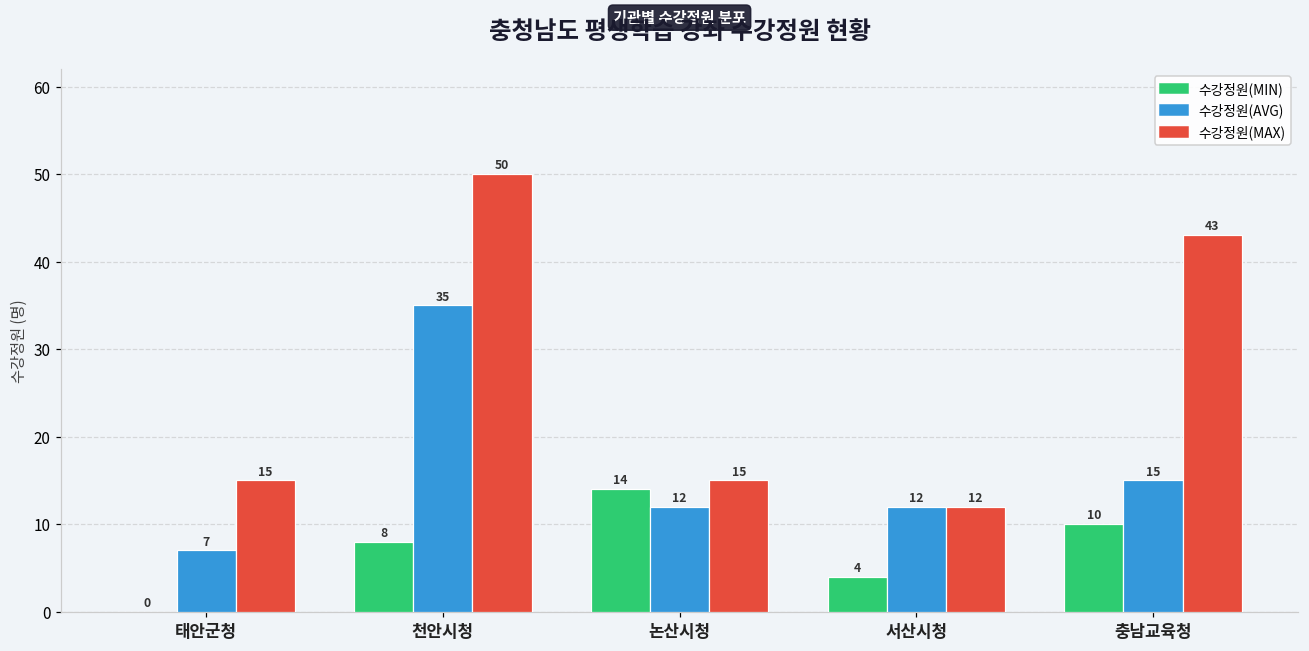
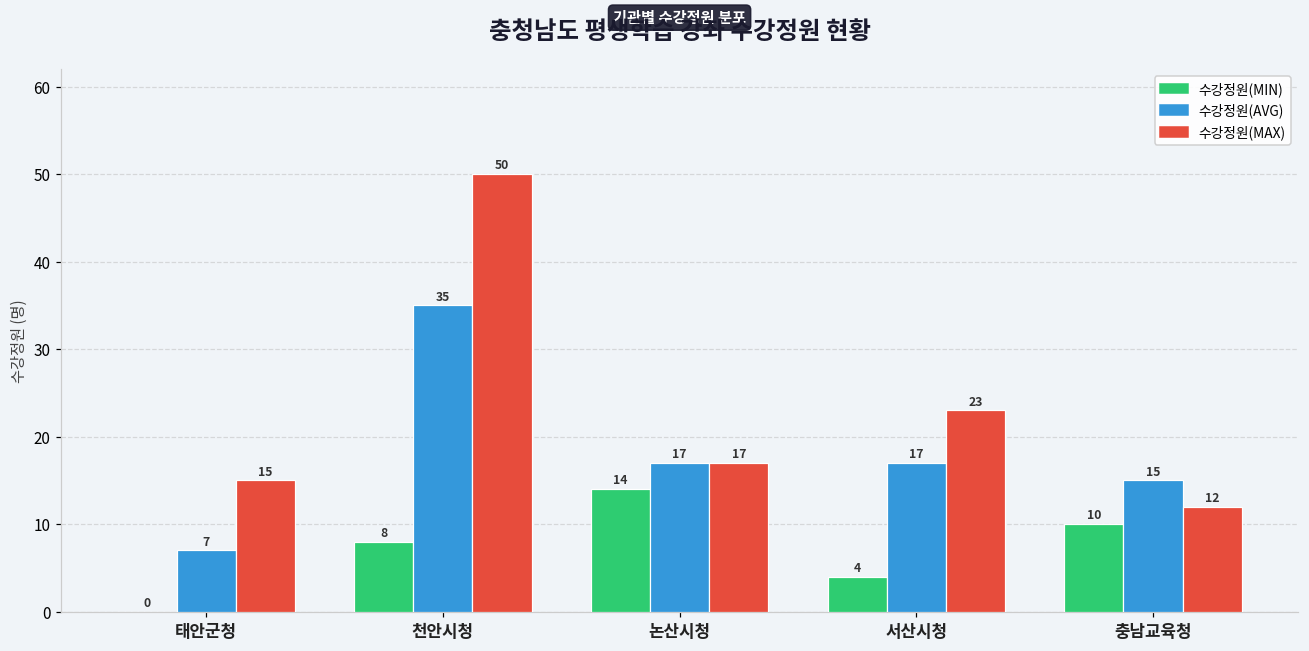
수강정원(AVG), 논산시청: 12 -> 17
수강정원(MAX), 논산시청: 15 -> 17
수강정원(AVG), 서산시청: 12 -> 17
수강정원(MAX), 서산시청: 12 -> 23
수강정원(MAX), 충남교육청: 43 -> 12
